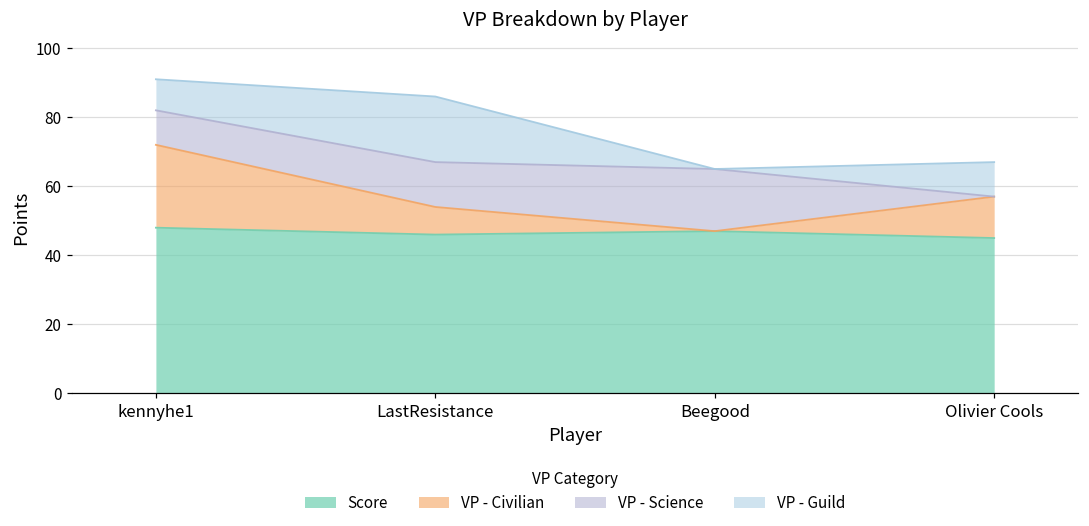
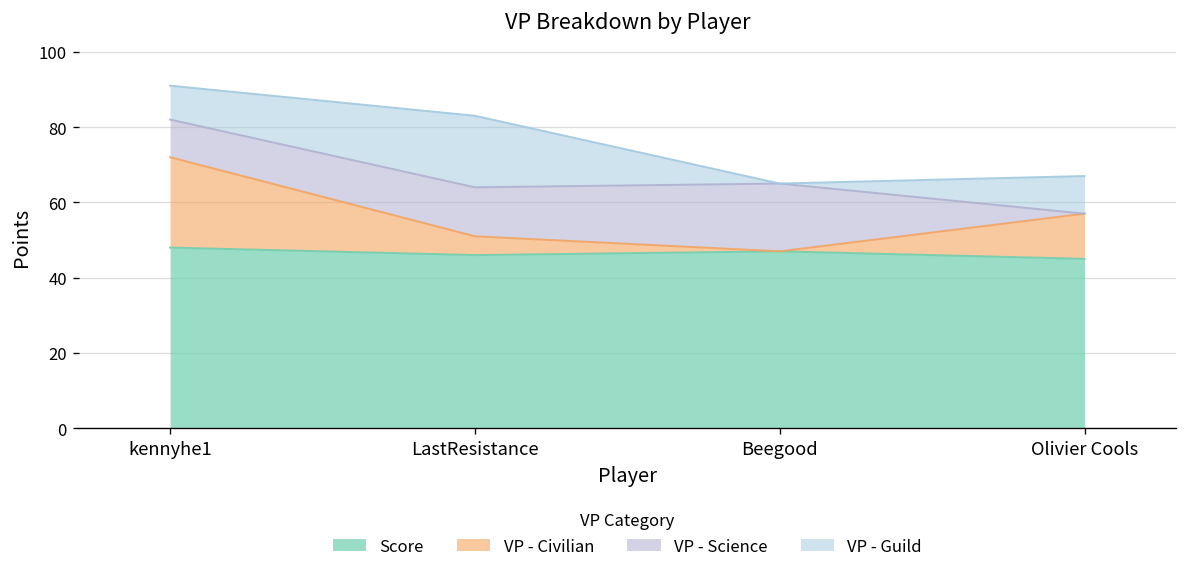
VP - Civilian, LastResistance: 8 -> 5
